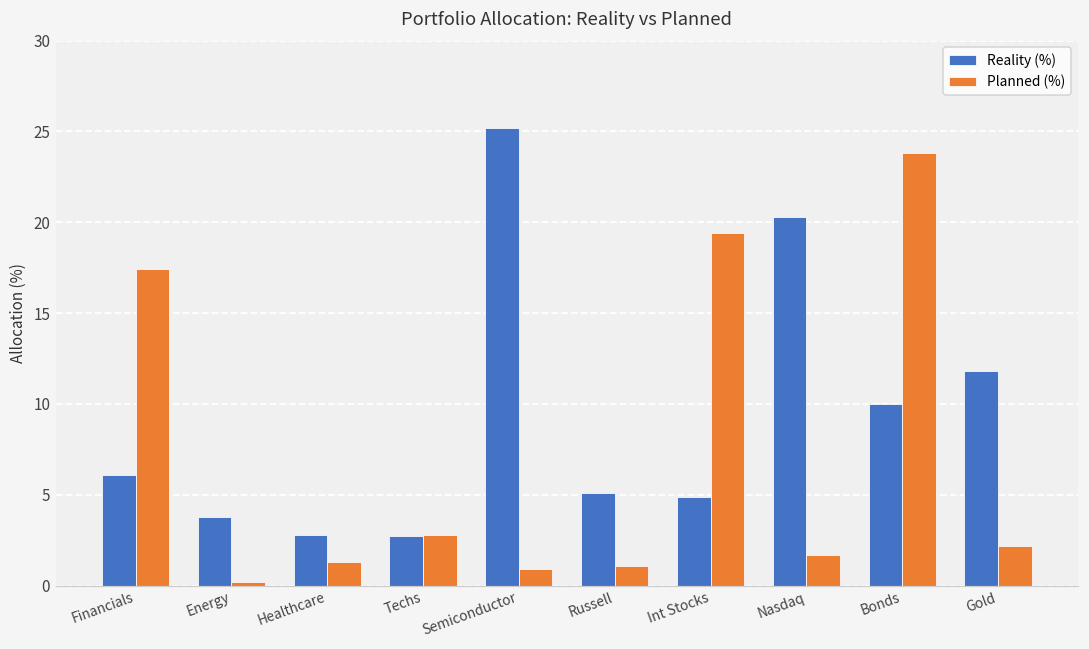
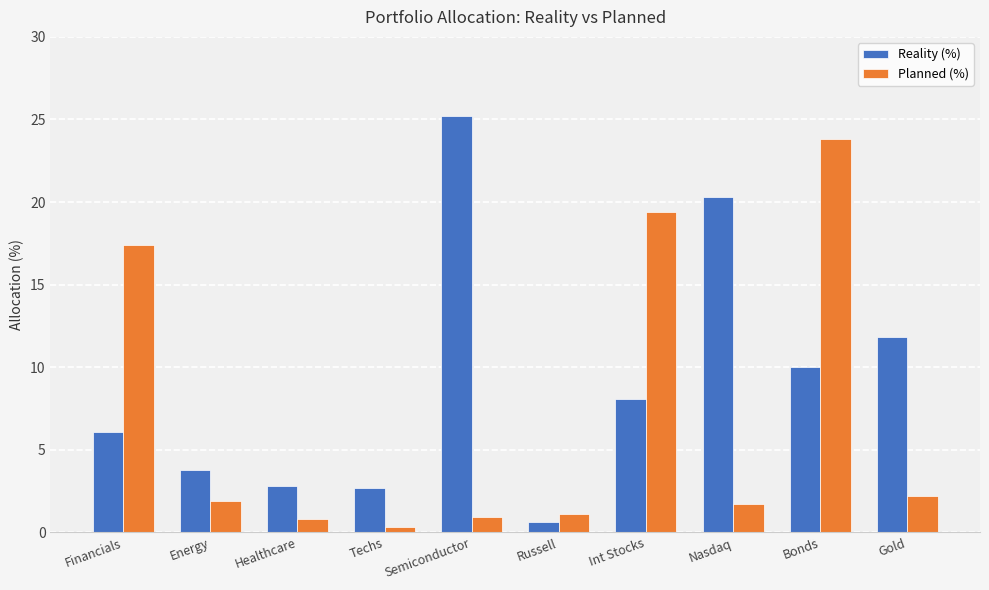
Planned (%), Energy: 0.2 -> 1.9
Planned (%), Healthcare: 1.3 -> 0.8
Planned (%), Techs: 2.8 -> 0.3
Reality (%), Russell: 5.1 -> 0.6
Reality (%), Int Stocks: 4.9 -> 8.1
